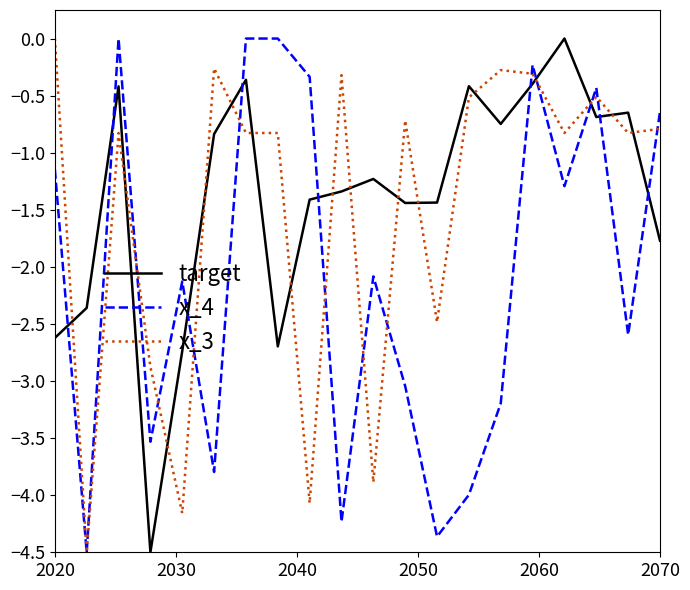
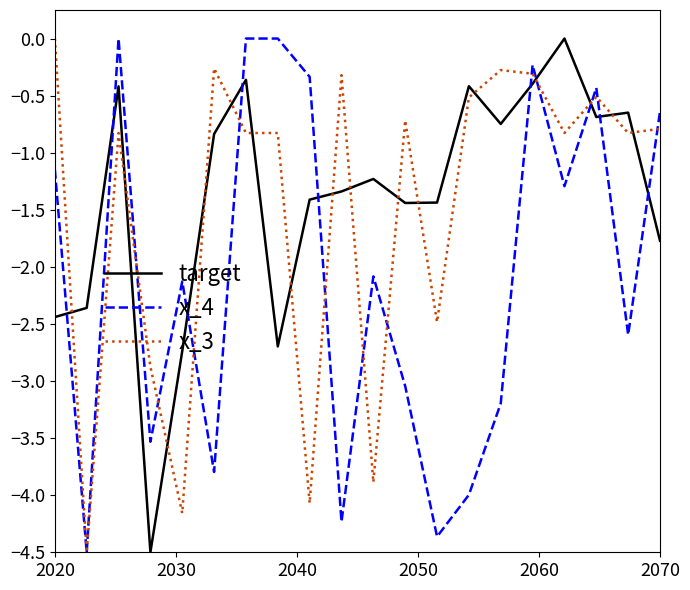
target, 2020: -2.62 -> -2.44
